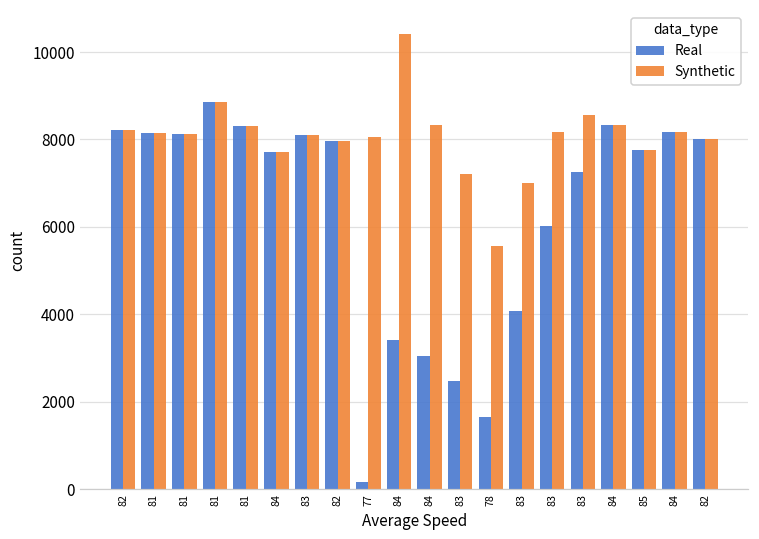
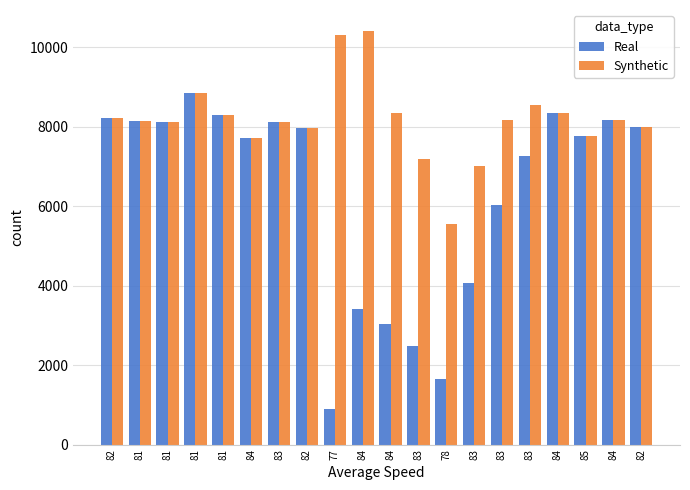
Real, 77: 200 -> 900
Synthetic, 77: 8100 -> 10300
